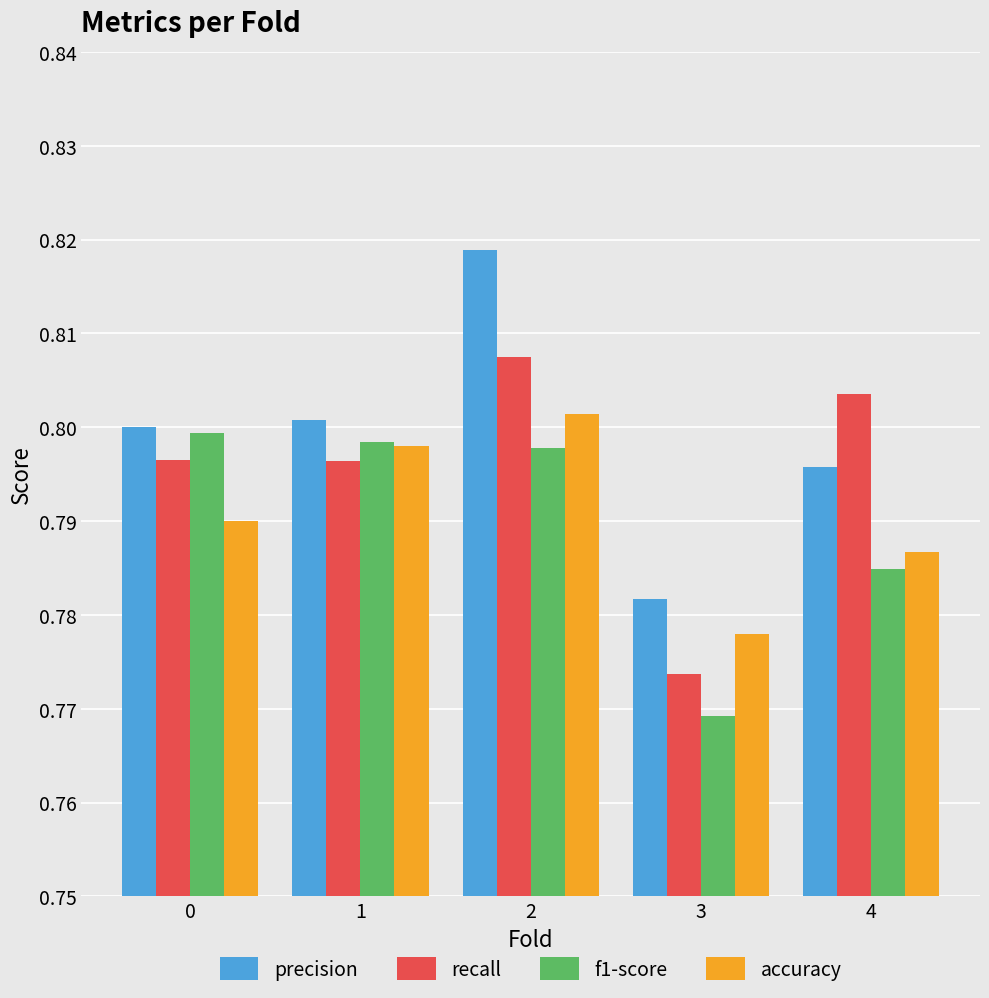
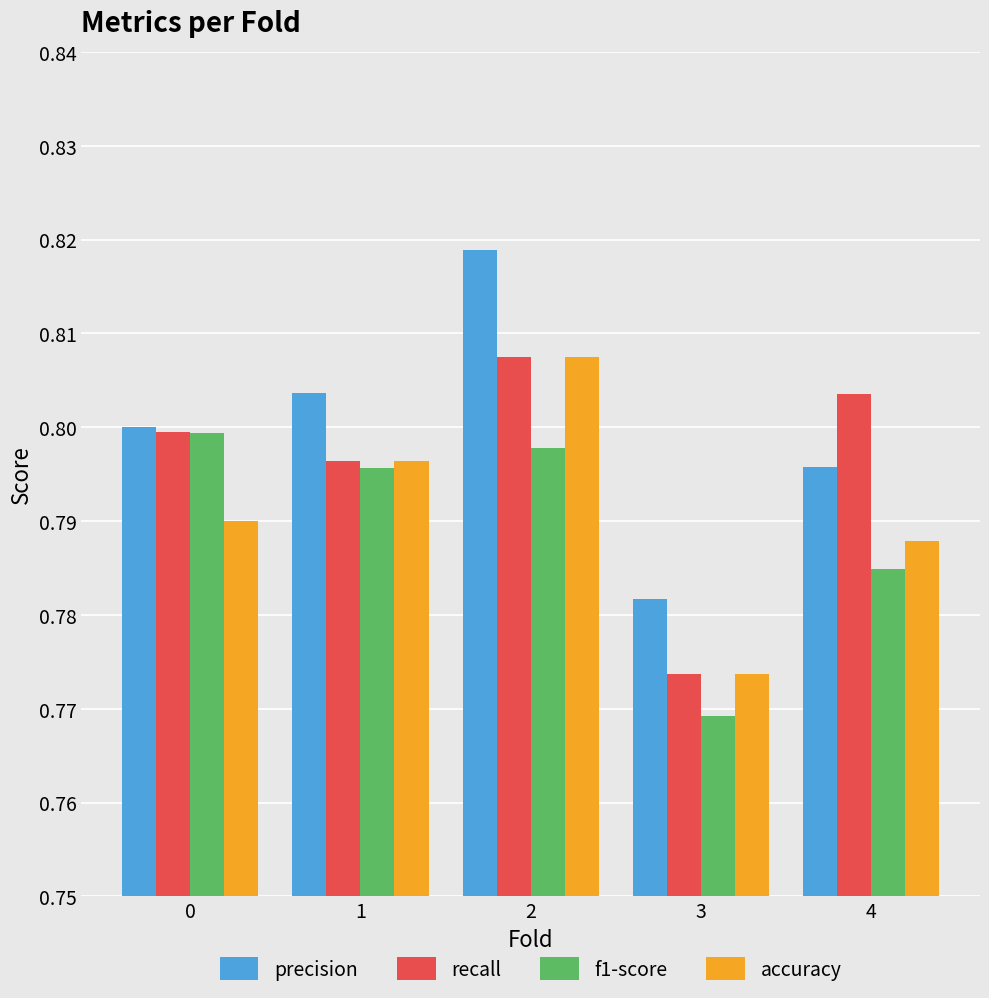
recall, 0: 0.797 -> 0.800
precision, 1: 0.801 -> 0.804
f1-score, 1: 0.798 -> 0.796
accuracy, 1: 0.798 -> 0.796
accuracy, 2: 0.801 -> 0.808
accuracy, 3: 0.778 -> 0.774
accuracy, 4: 0.787 -> 0.788
